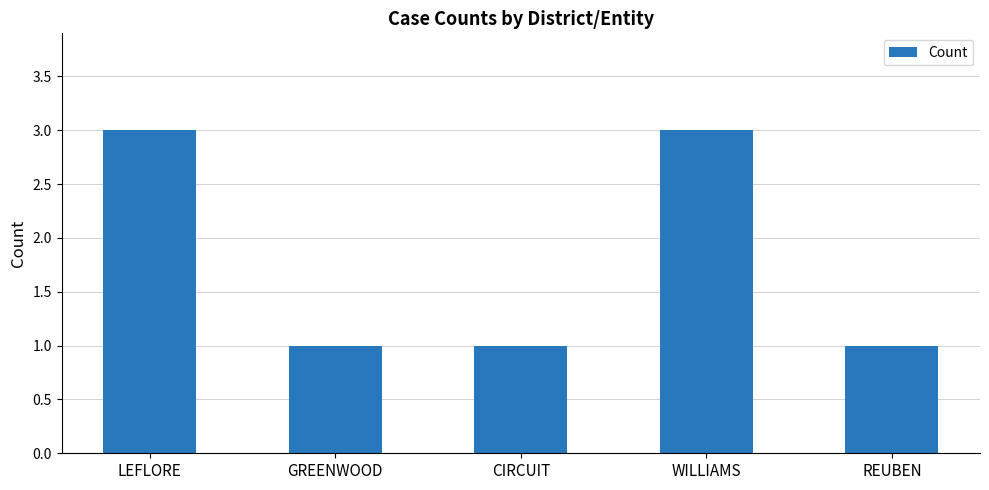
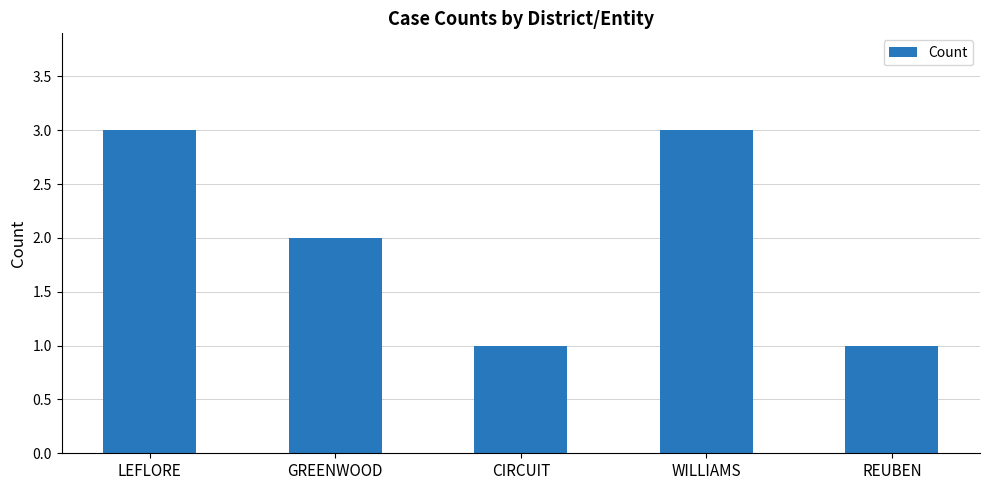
GREENWOOD: 1 -> 2
